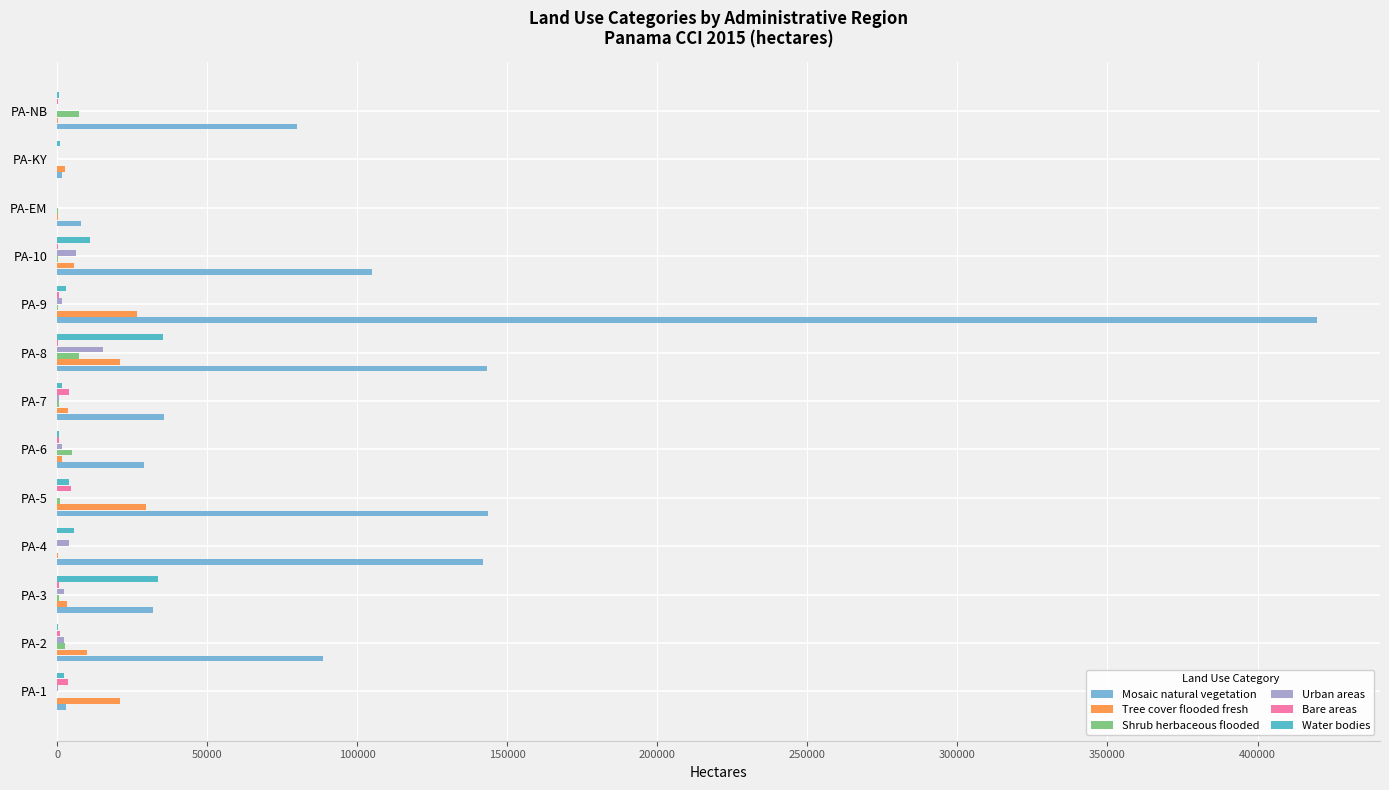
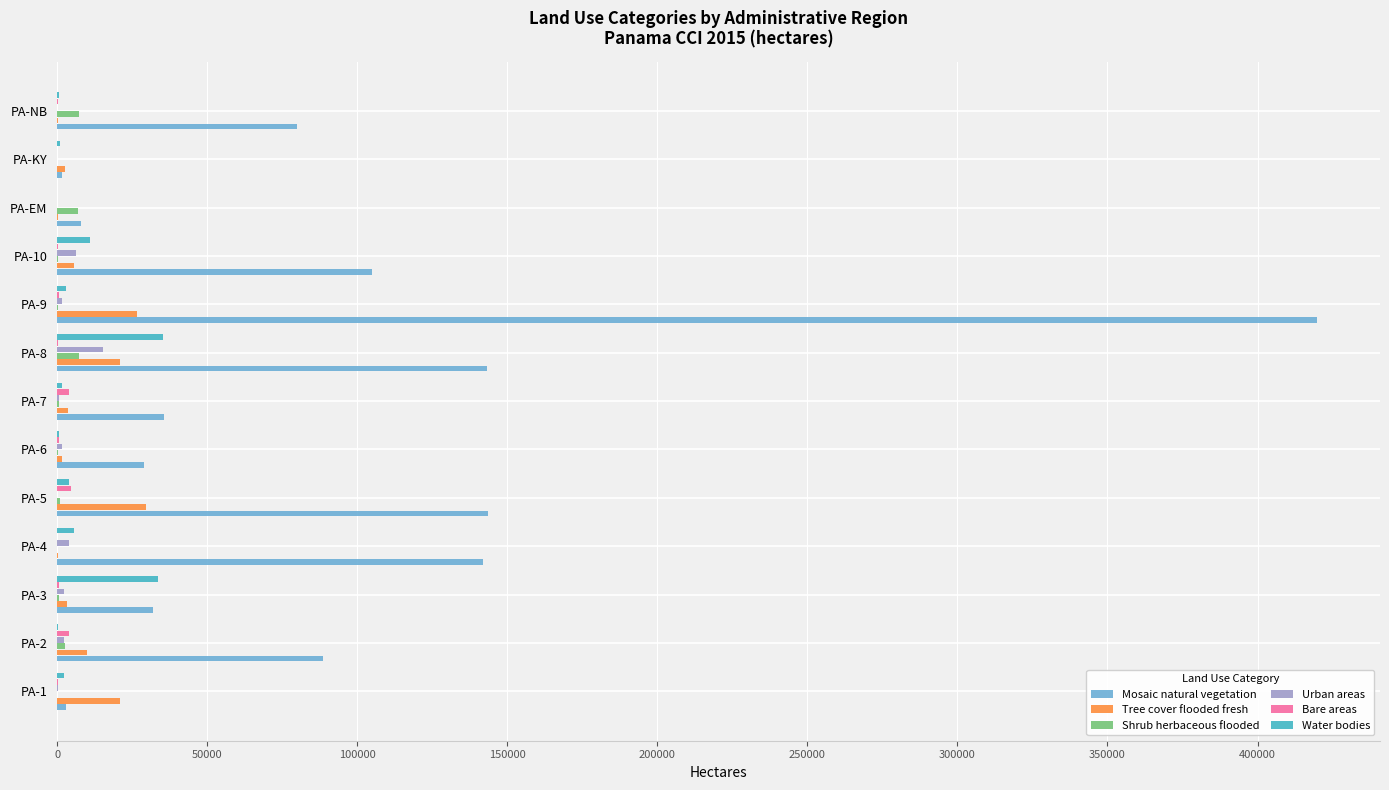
Shrub herbaceous flooded, PA-EM: 0 -> 7000
Shrub herbaceous flooded, PA-6: 5000 -> 0
Bare areas, PA-2: 1000 -> 4000
Bare areas, PA-1: 4000 -> 0
